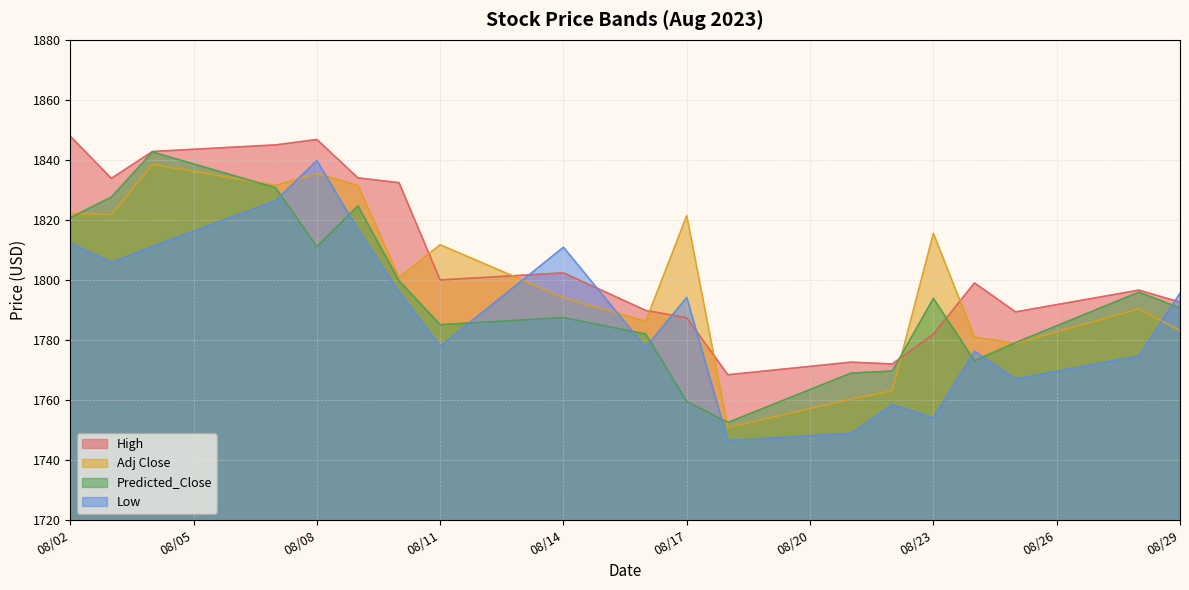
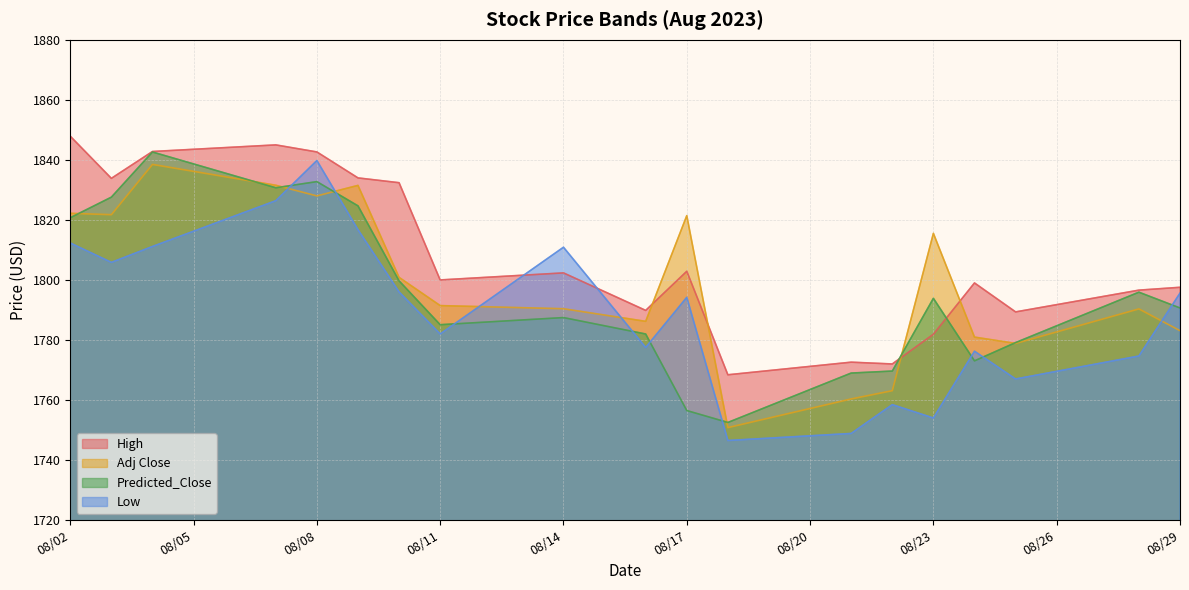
High, 08/08: 1847 -> 1843
Adj Close, 08/08: 1835 -> 1828
Predicted_Close, 08/08: 1811 -> 1833
Adj Close, 08/11: 1812 -> 1791
Low, 08/11: 1778 -> 1782
Adj Close, 08/14: 1794 -> 1790
High, 08/17: 1787 -> 1803
Predicted_Close, 08/17: 1759 -> 1756
High, 08/29: 1793 -> 1798
